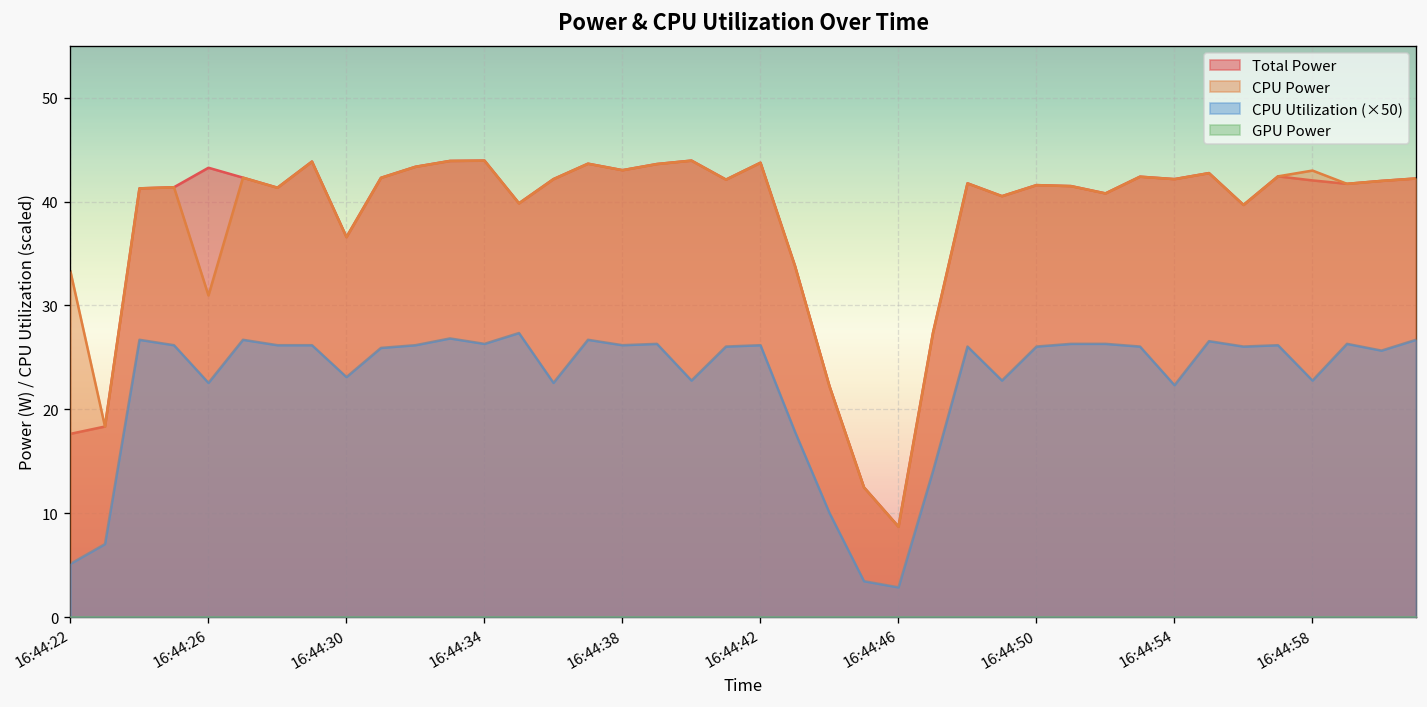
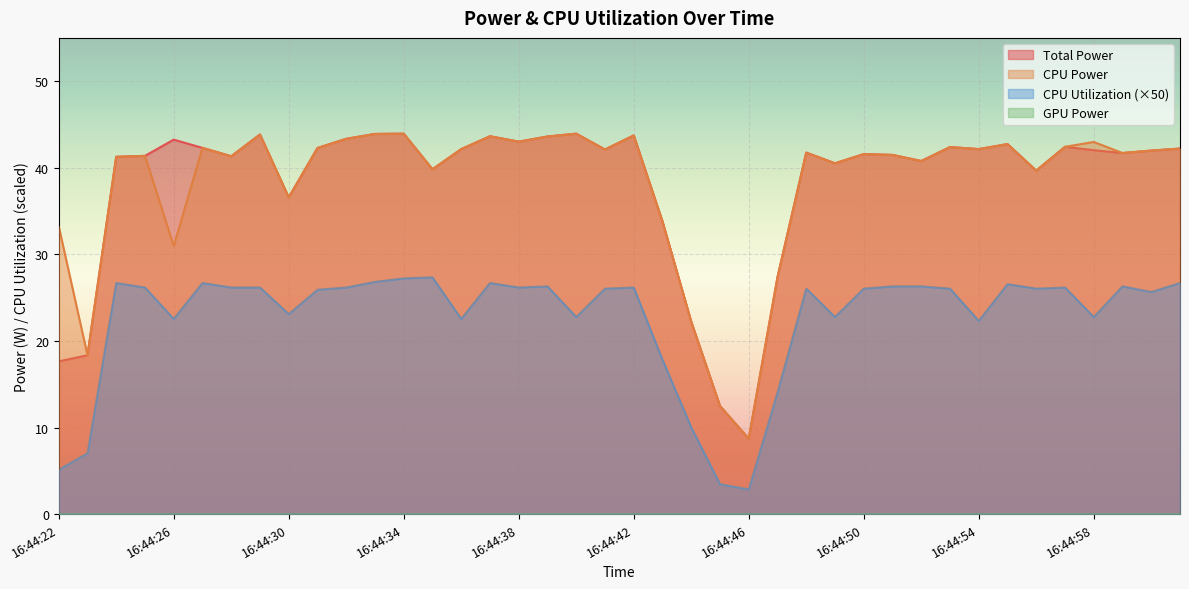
CPU Utilization (×50), 16:44:34: 26 -> 27
